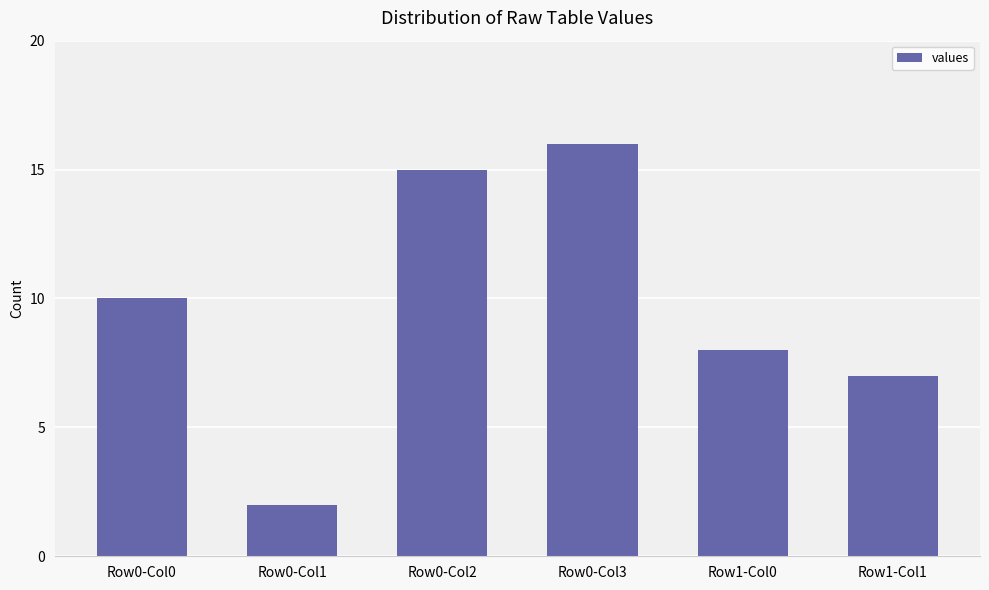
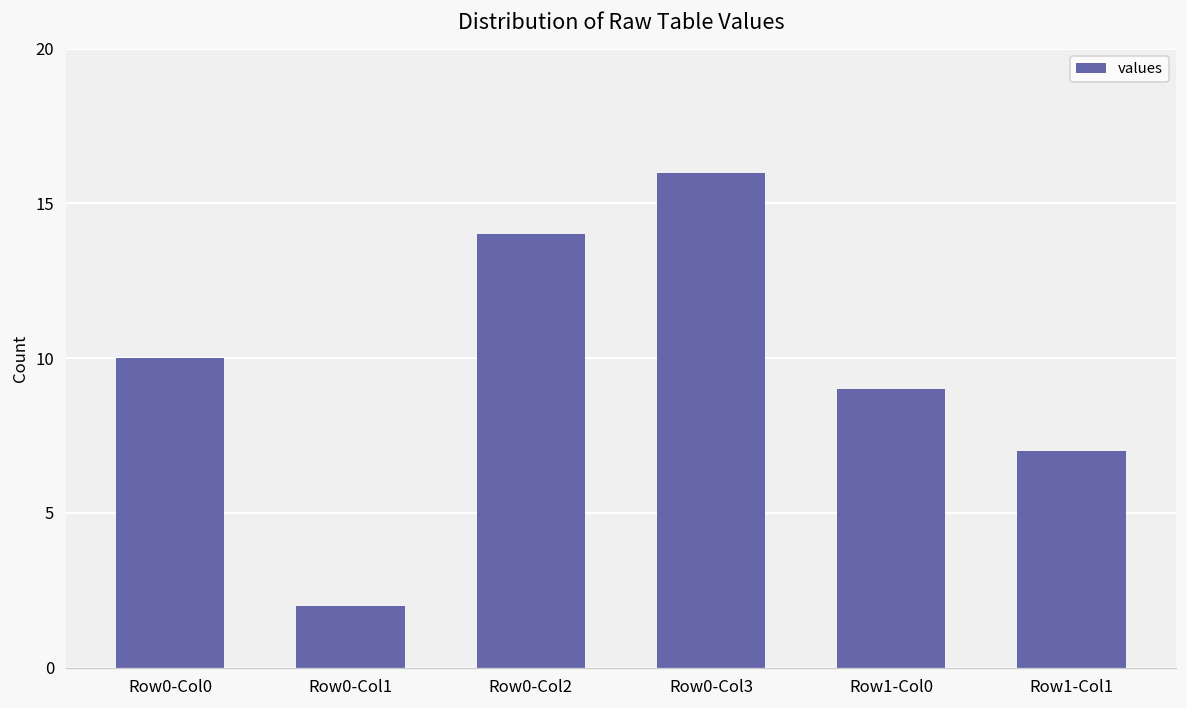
Row0-Col2: 15 -> 14
Row1-Col0: 8 -> 9
